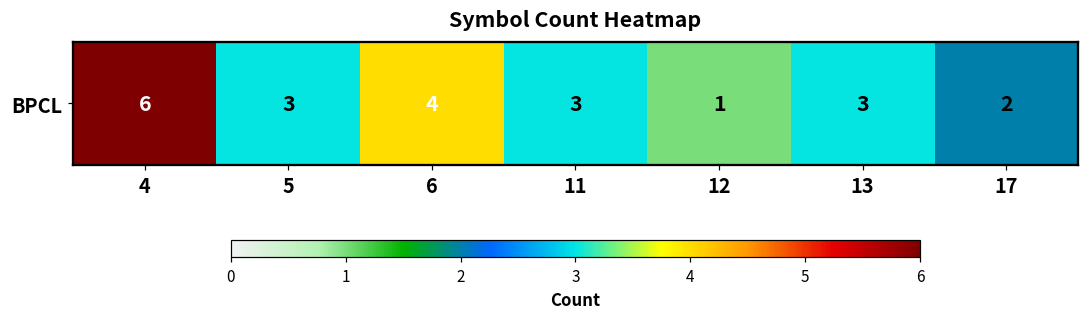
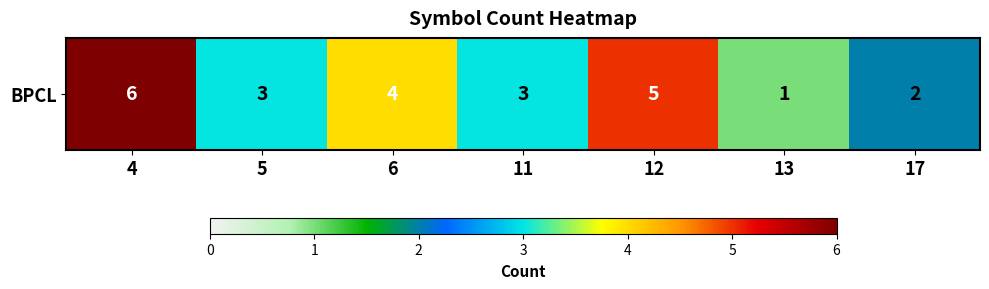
BPCL, 12: 1 -> 5
BPCL, 13: 3 -> 1
